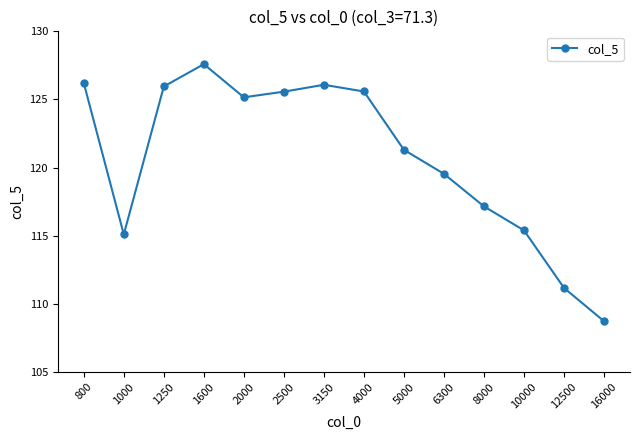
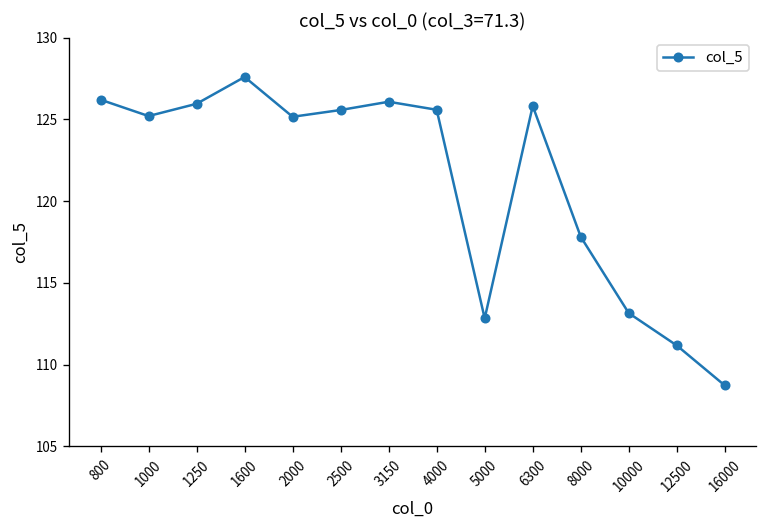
1000: 115.1 -> 125.2
5000: 121.3 -> 112.8
6300: 119.5 -> 125.8
8000: 117.2 -> 117.8
10000: 115.4 -> 113.1
